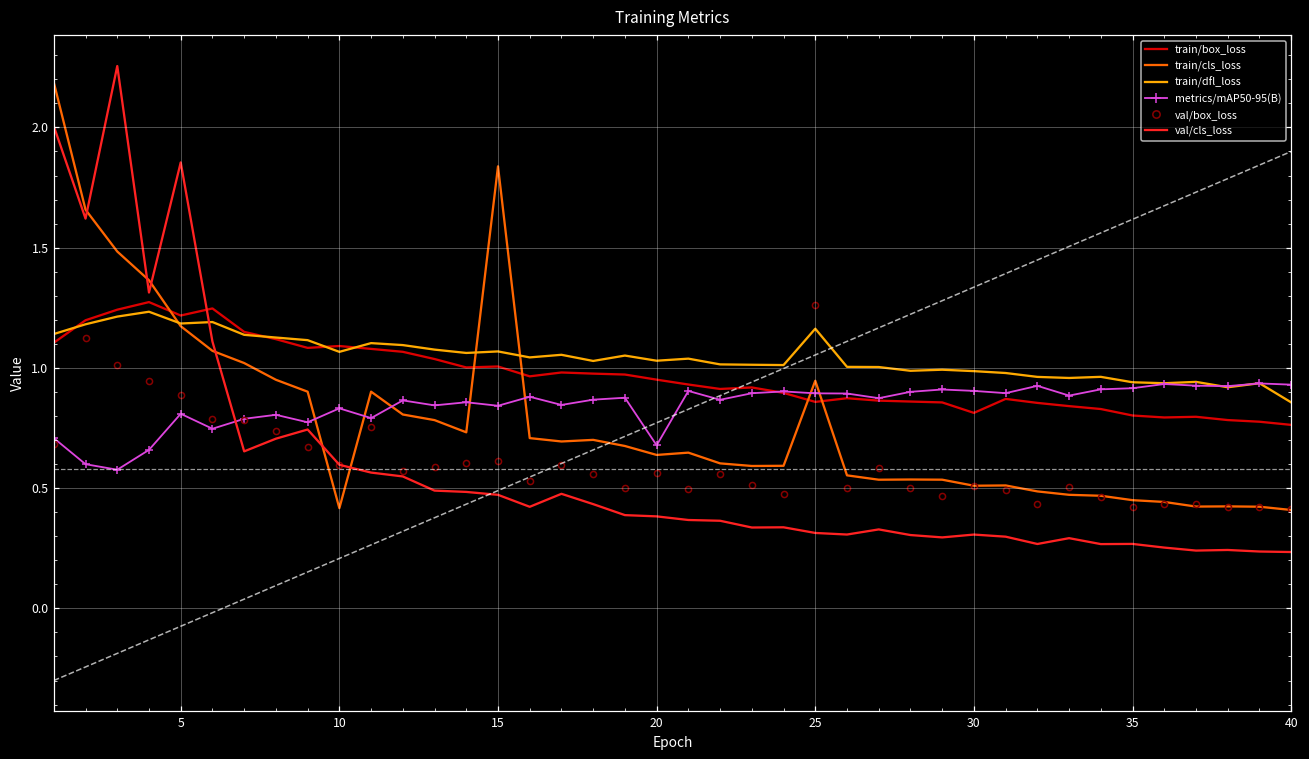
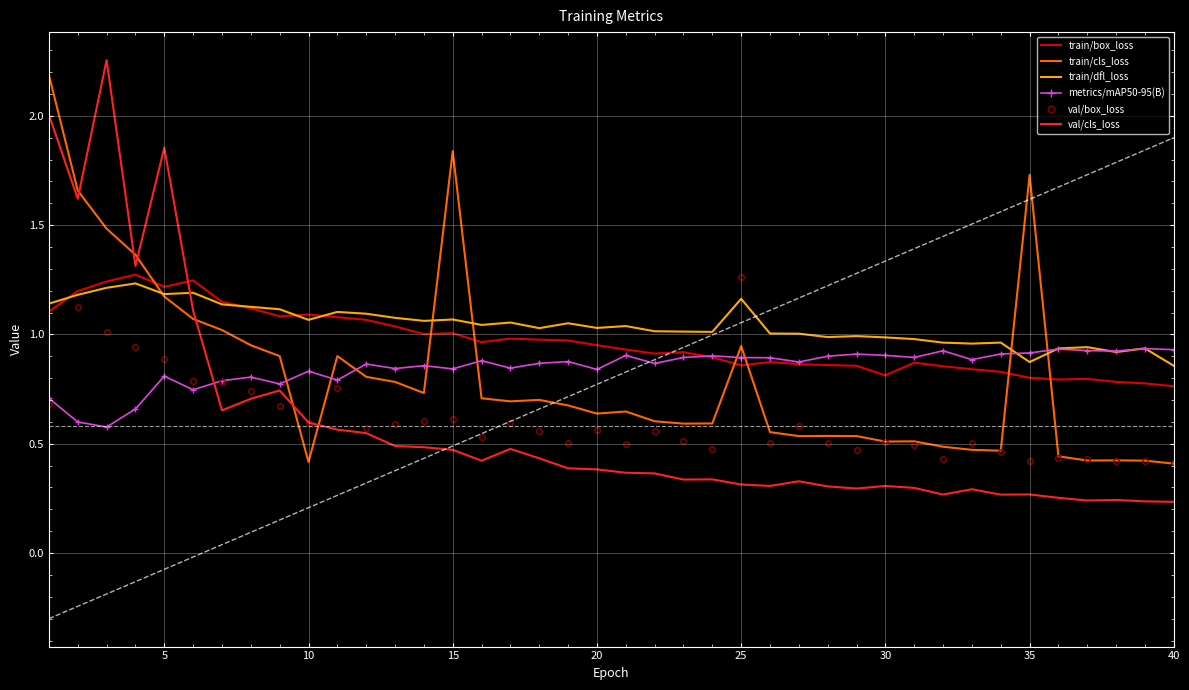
metrics/mAP50-95(B), 20: 0.68 -> 0.84
train/cls_loss, 35: 0.45 -> 1.73
train/dfl_loss, 35: 0.94 -> 0.87
